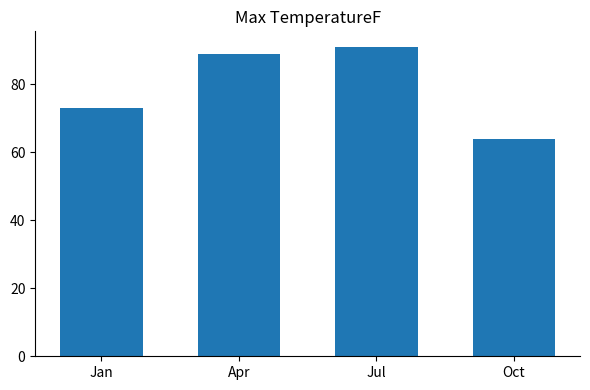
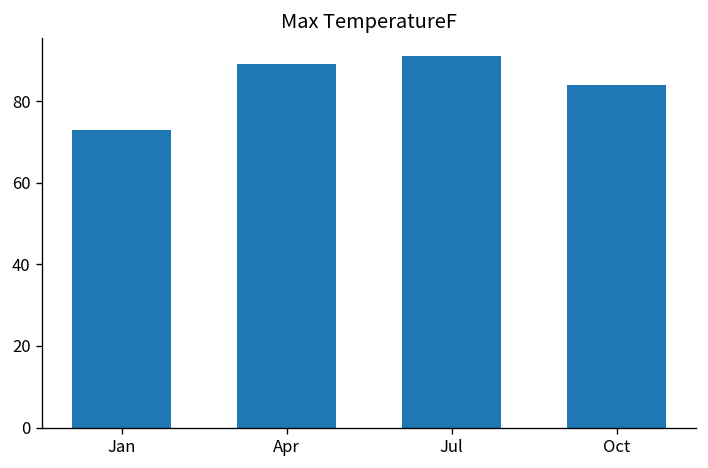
Oct: 64 -> 84
